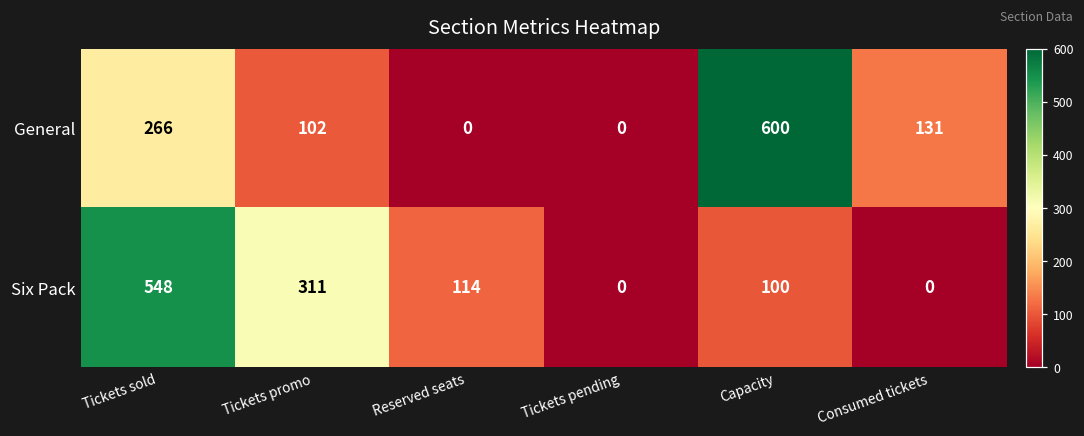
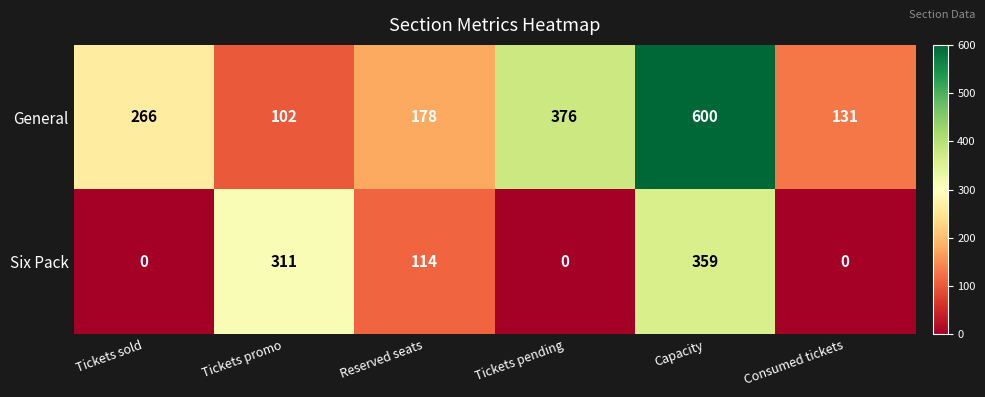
General, Reserved seats: 0 -> 178
General, Tickets pending: 0 -> 376
Six Pack, Tickets sold: 548 -> 0
Six Pack, Capacity: 100 -> 359
